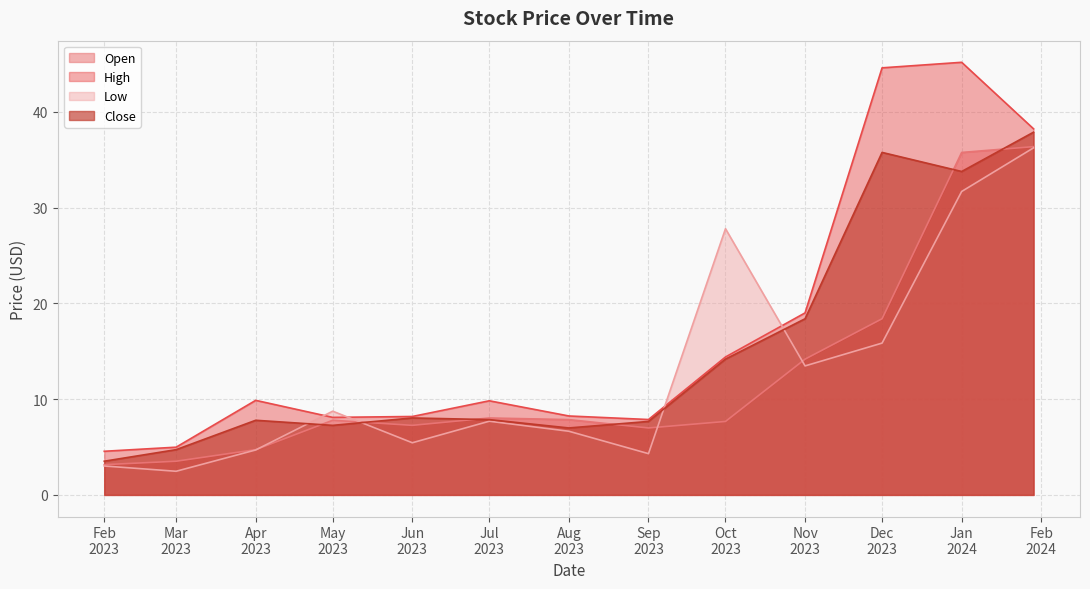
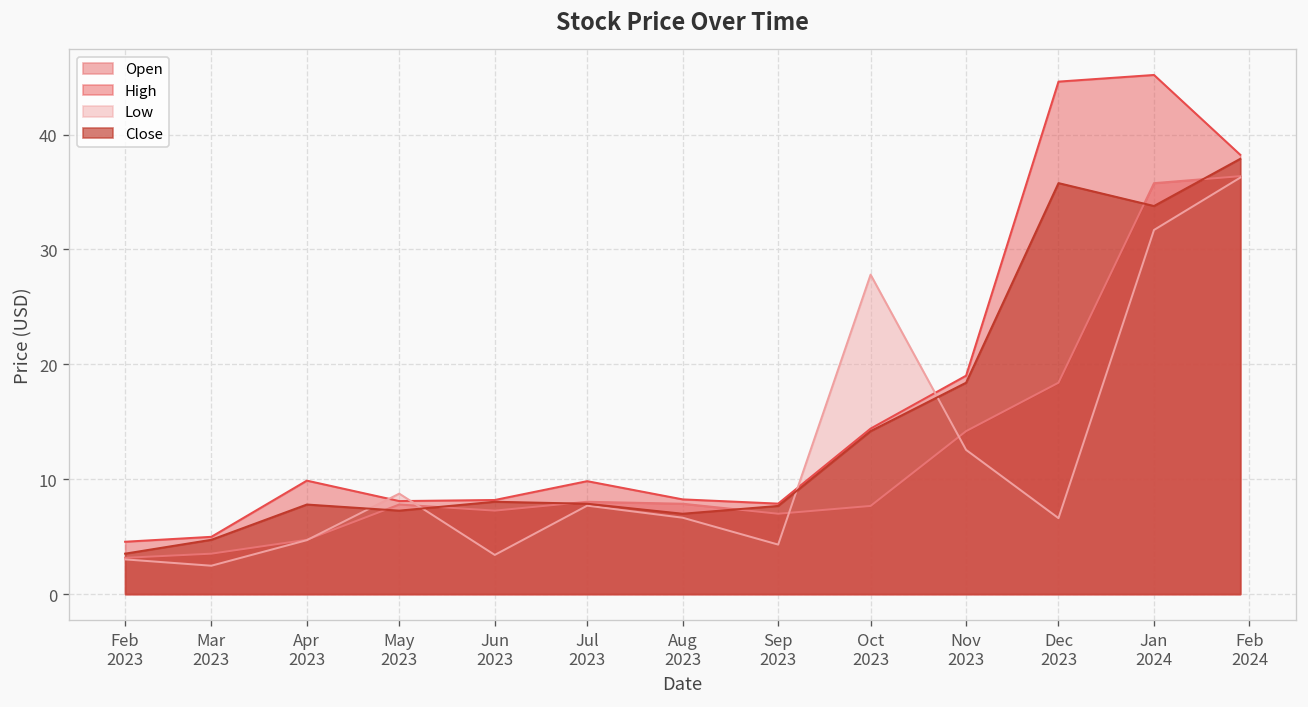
Low, Jun 2023: 5 -> 3
Low, Nov 2023: 13.5 -> 12.6
Low, Dec 2023: 16 -> 7
